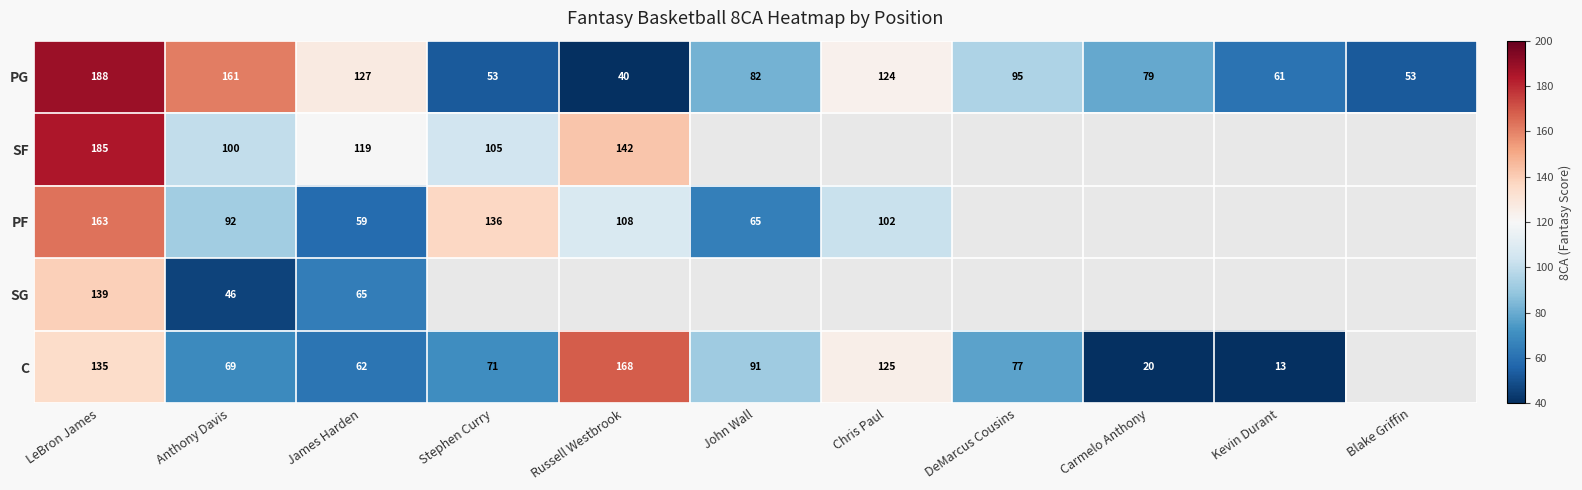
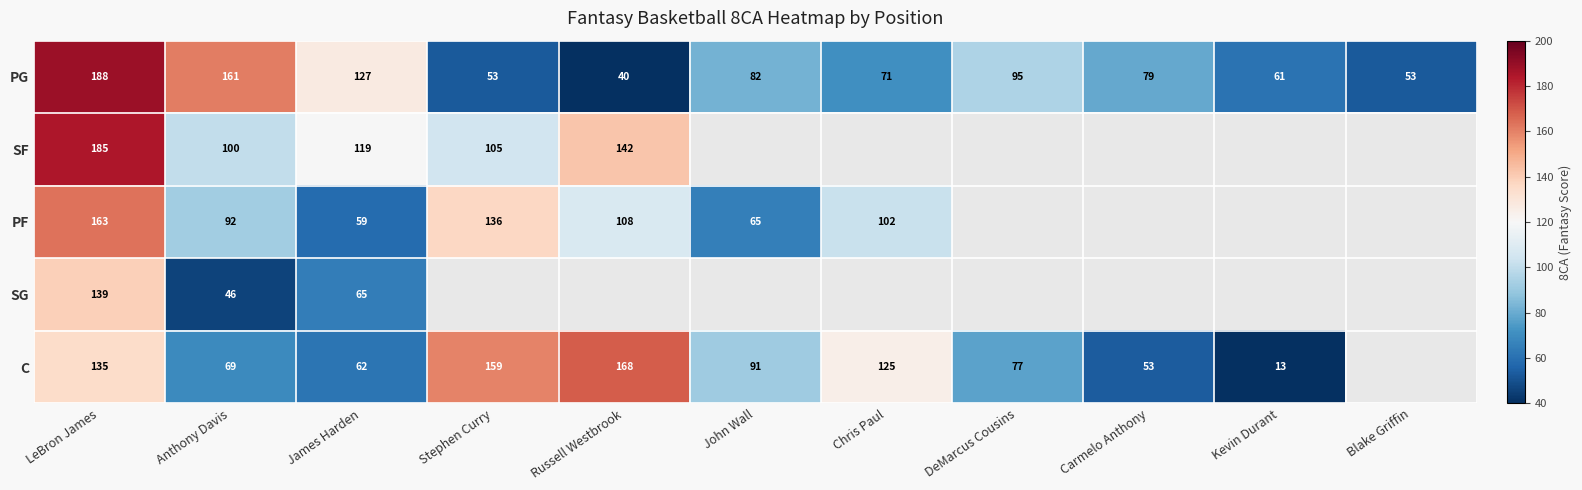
PG, Chris Paul: 124 -> 71
C, Stephen Curry: 71 -> 159
C, Carmelo Anthony: 20 -> 53
